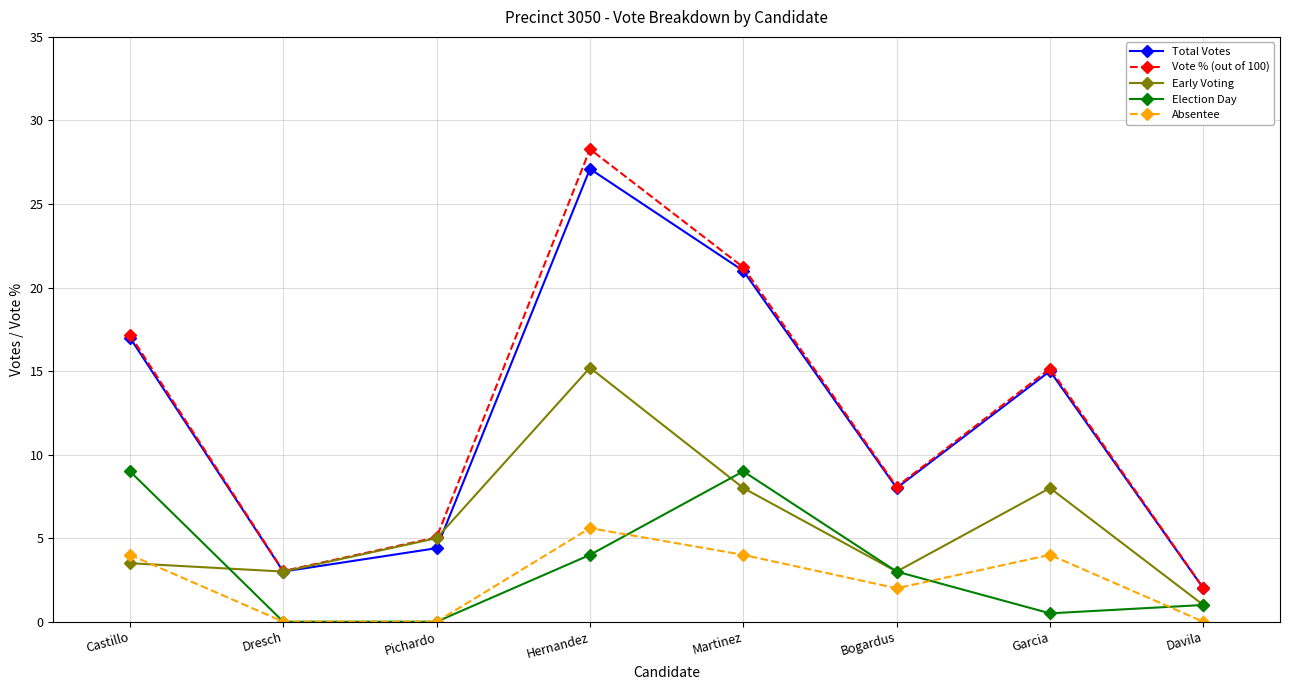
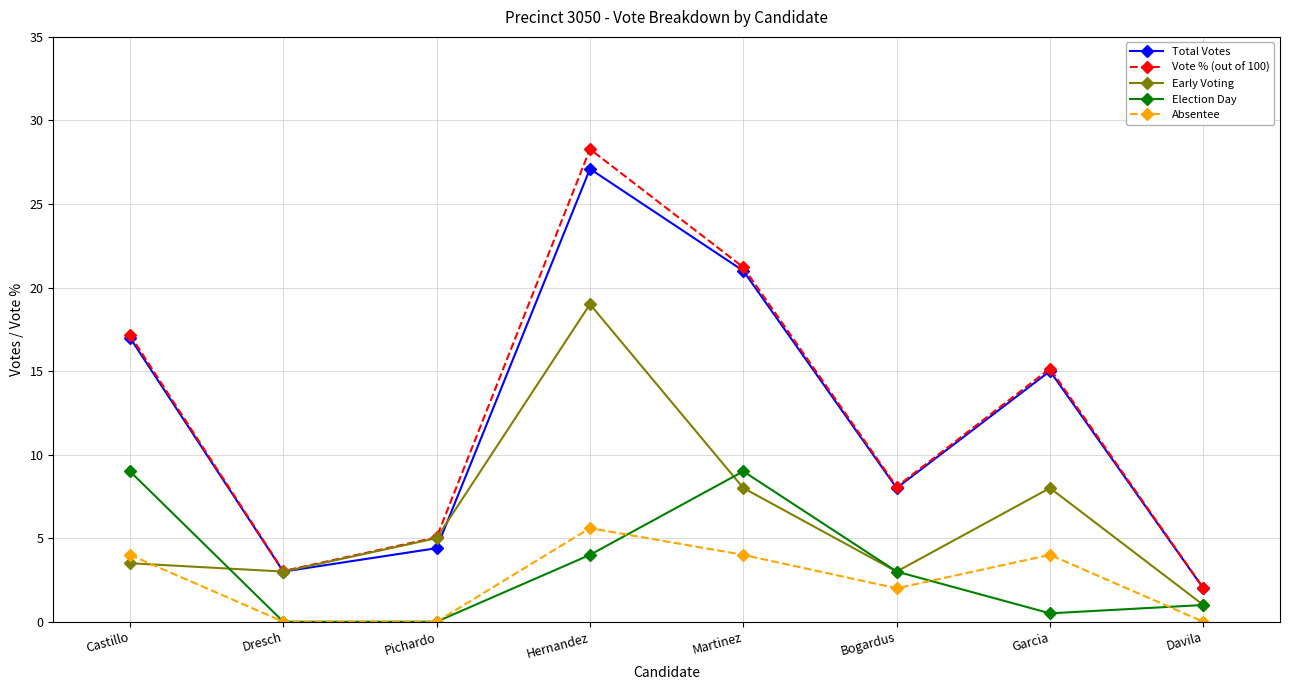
Early Voting, Hernandez: 15.2 -> 19.0
